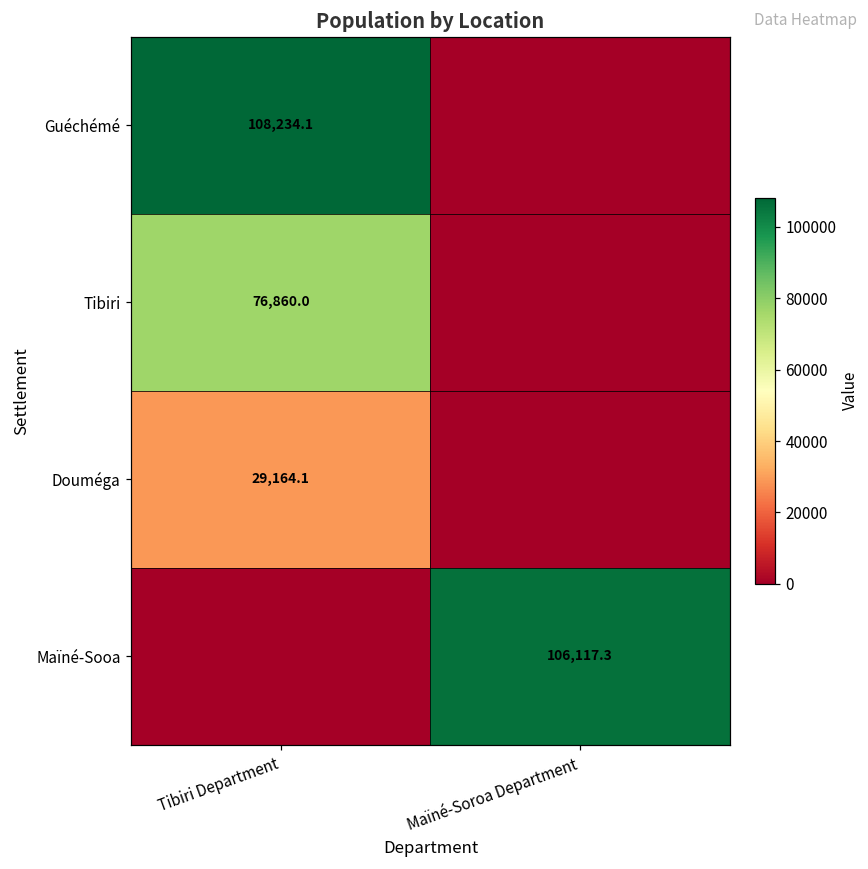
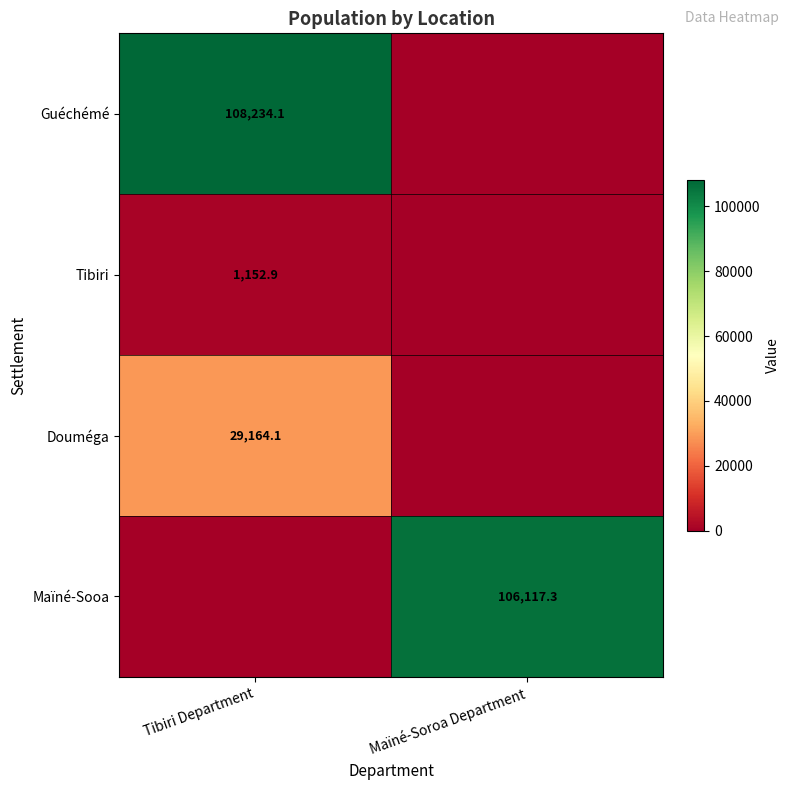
Tibiri, Tibiri Department: 76,860.0 -> 1,152.9
